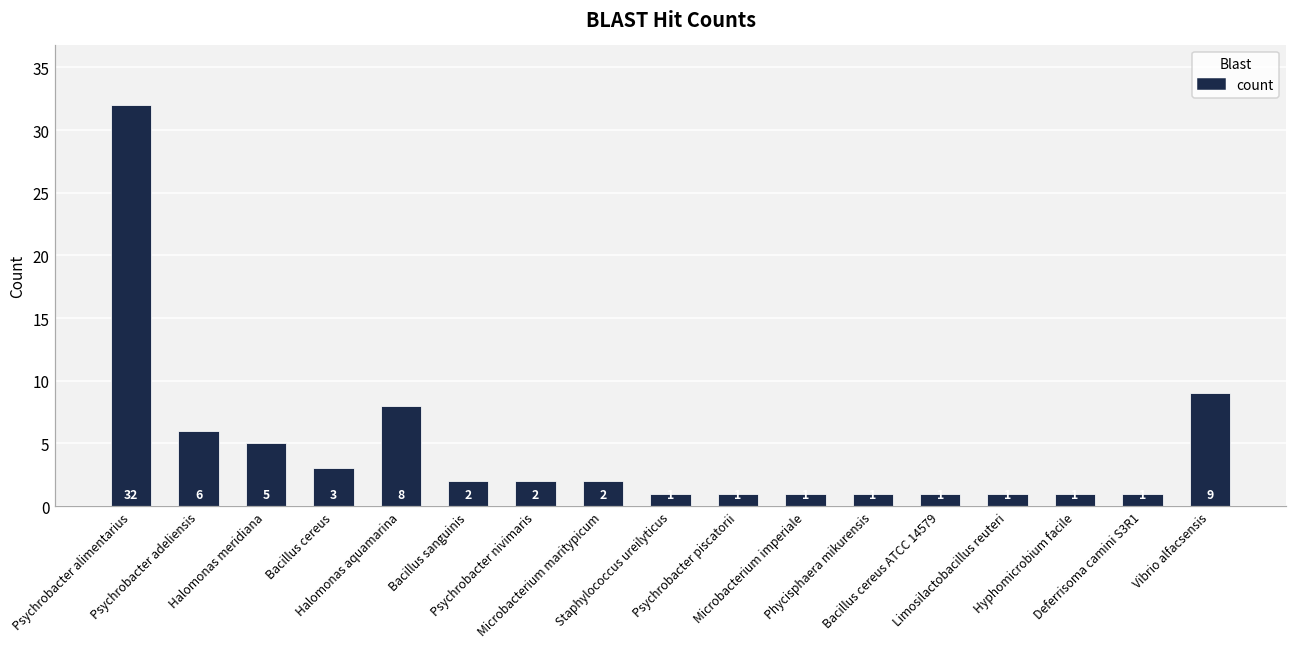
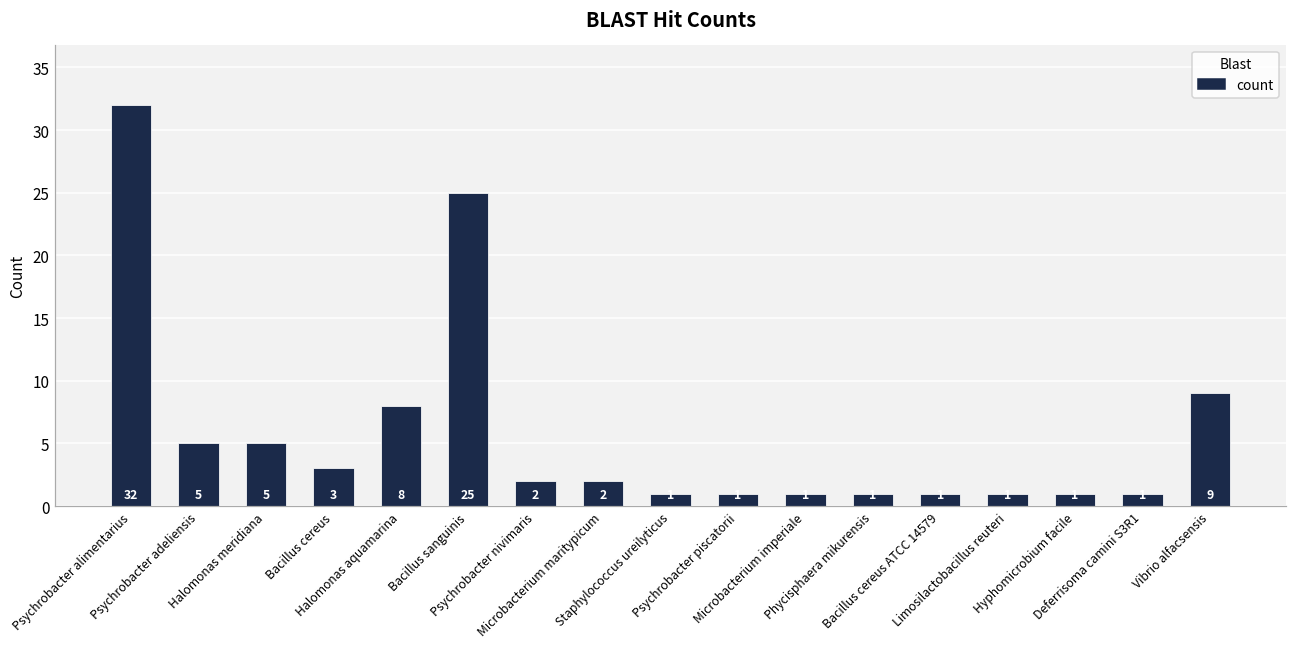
Psychrobacter adeliensis: 6 -> 5
Bacillus sanguinis: 2 -> 25
